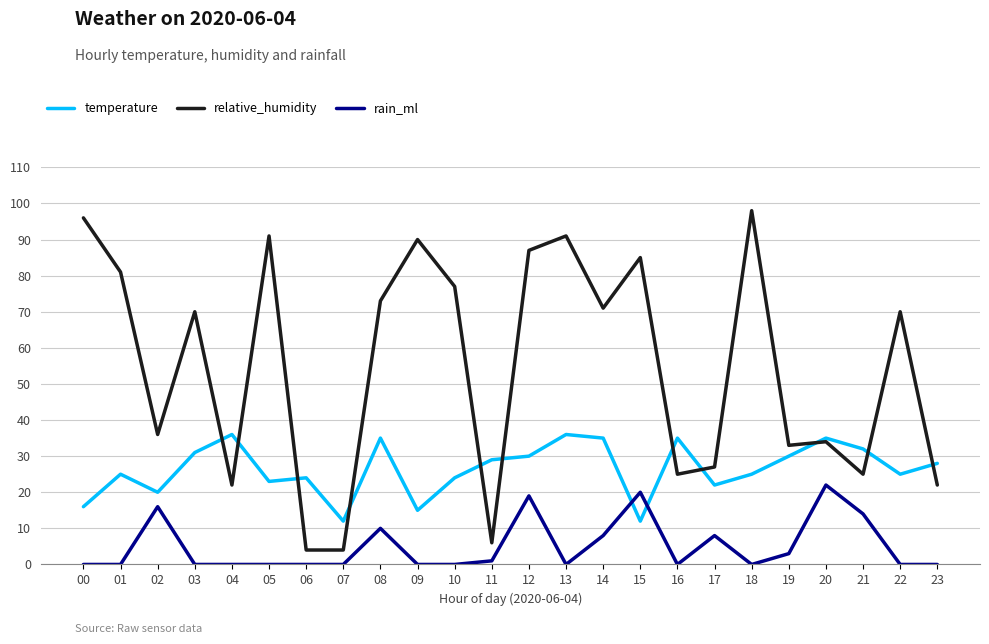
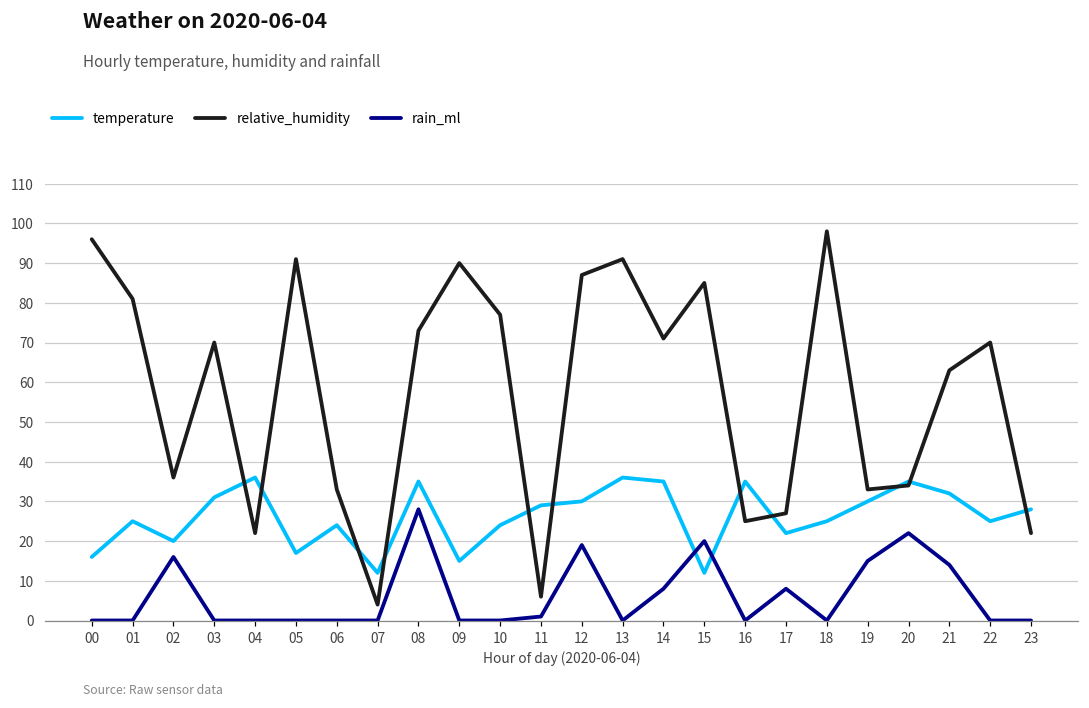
temperature, 05: 23 -> 17
relative_humidity, 06: 4 -> 33
rain_ml, 08: 10 -> 28
rain_ml, 19: 3 -> 15
relative_humidity, 21: 25 -> 63
